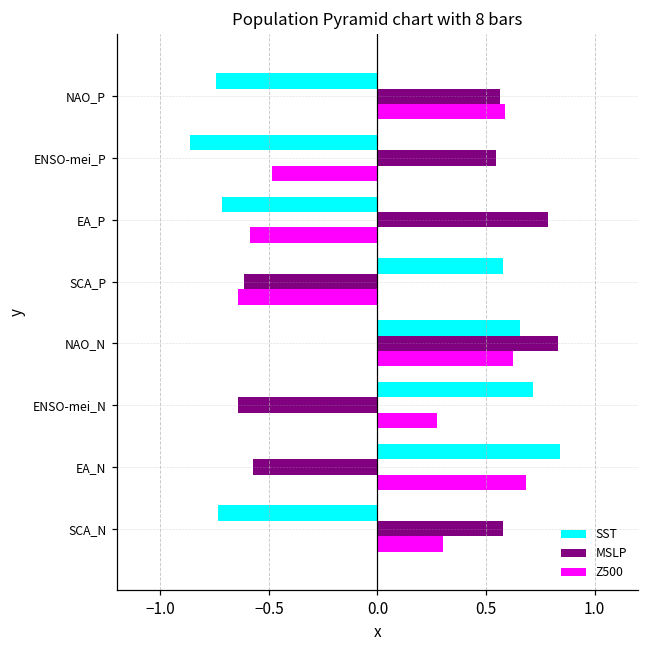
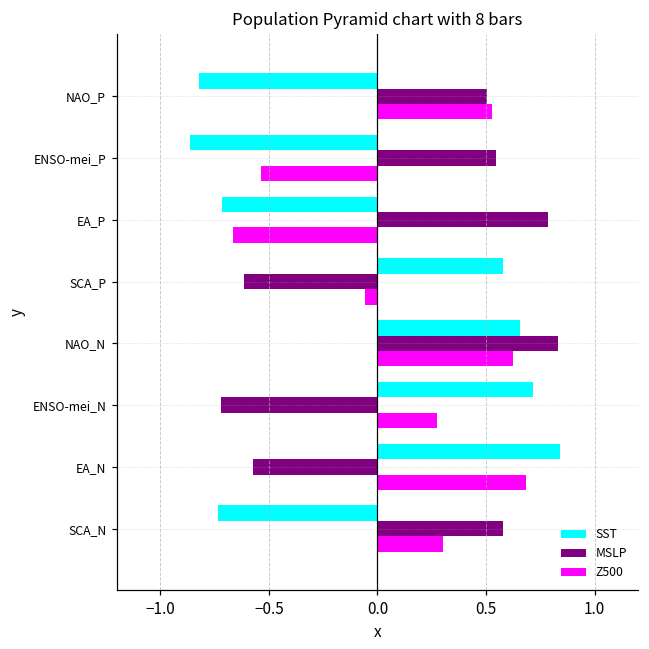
SST, NAO_P: -0.74 -> -0.82
MSLP, NAO_P: 0.56 -> 0.50
Z500, NAO_P: 0.59 -> 0.53
Z500, ENSO-mei_P: -0.49 -> -0.54
Z500, EA_P: -0.59 -> -0.66
Z500, SCA_P: -0.64 -> -0.06
MSLP, ENSO-mei_N: -0.64 -> -0.72
